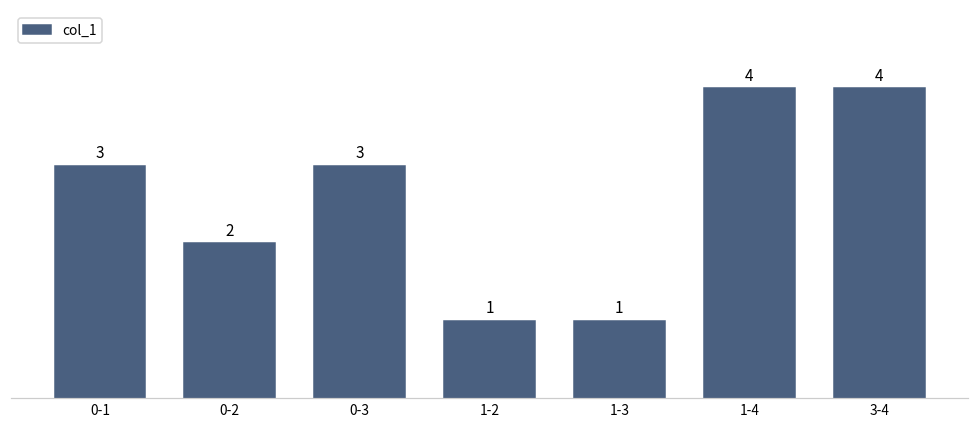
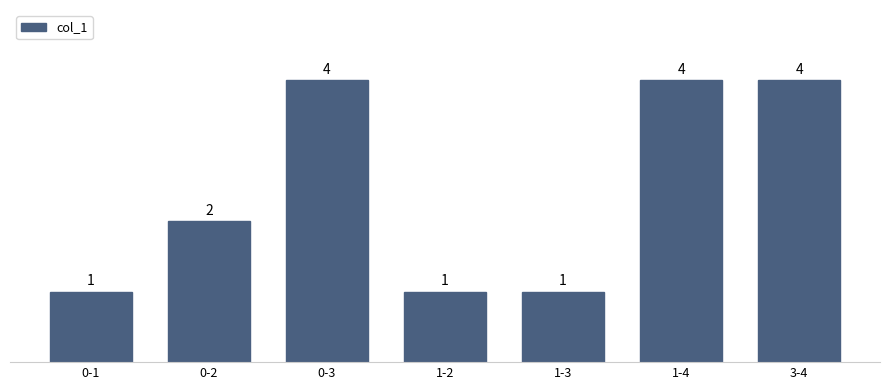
0-1: 3 -> 1
0-3: 3 -> 4
